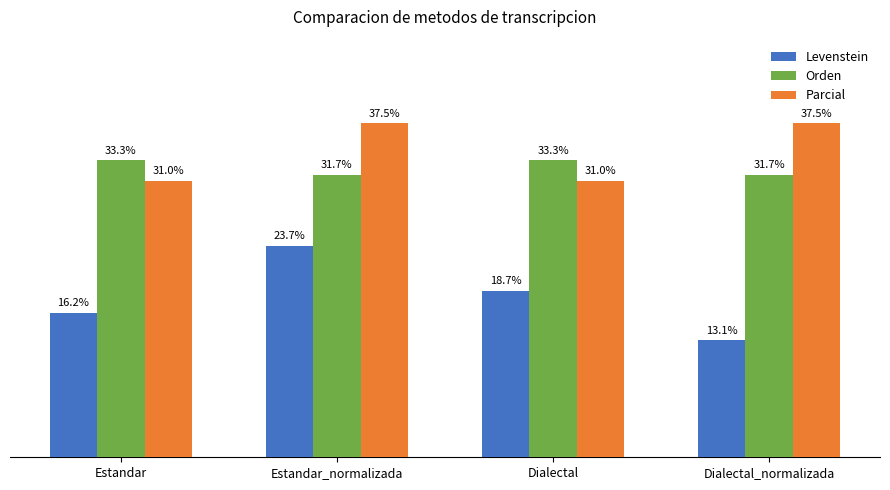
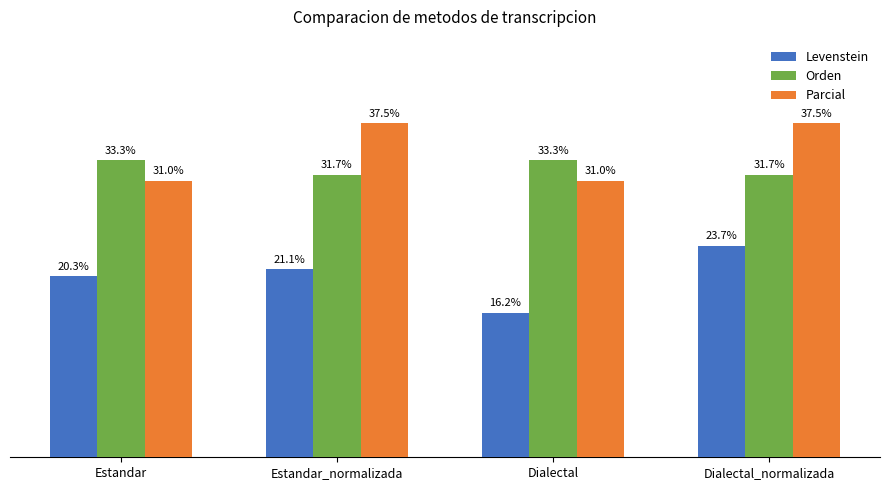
Levenstein, Estandar: 16.2% -> 20.3%
Levenstein, Estandar_normalizada: 23.7% -> 21.1%
Levenstein, Dialectal: 18.7% -> 16.2%
Levenstein, Dialectal_normalizada: 13.1% -> 23.7%
